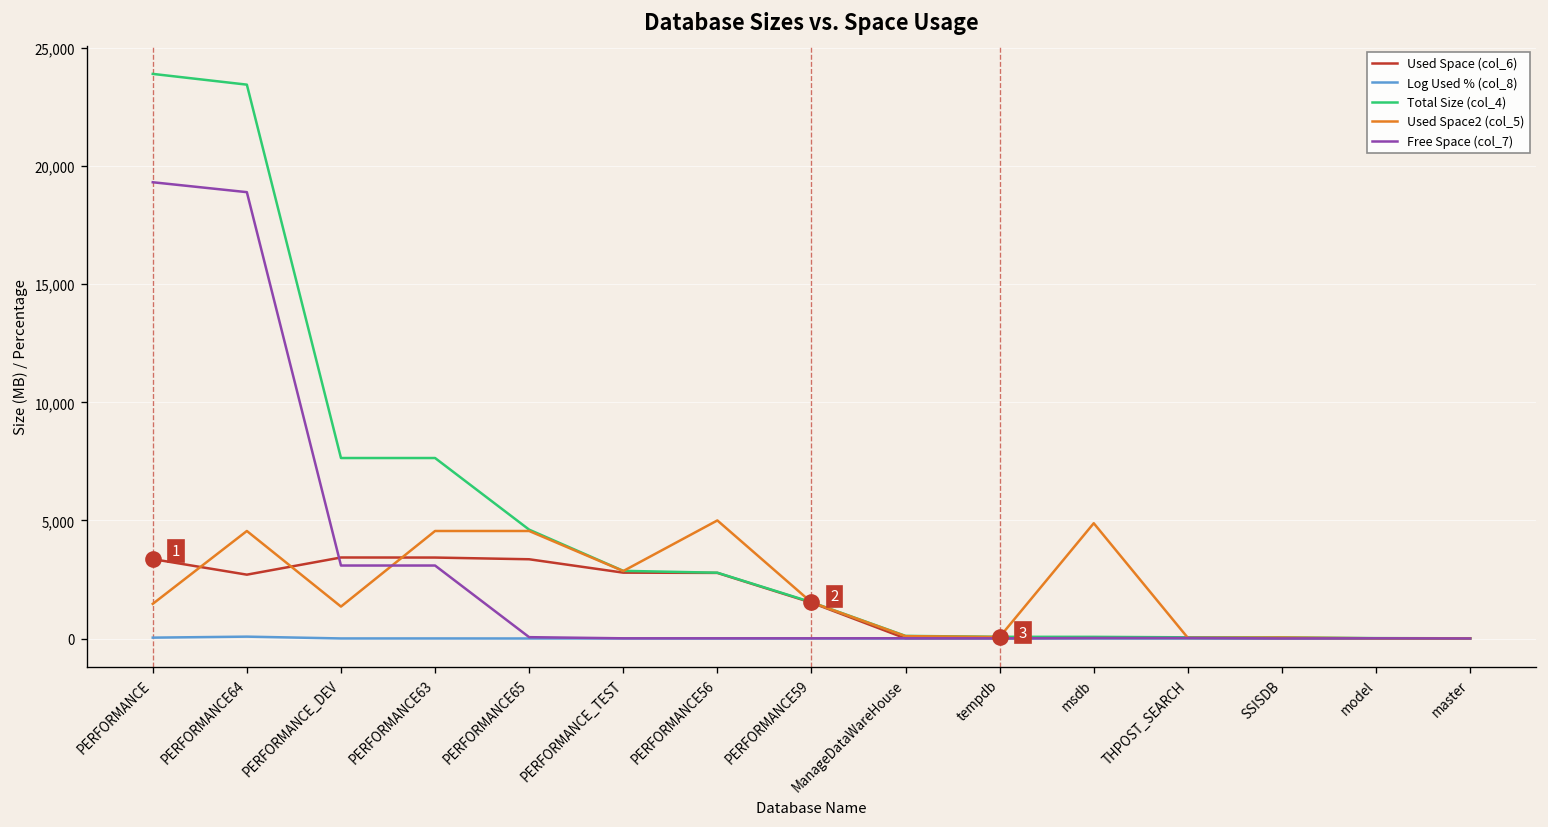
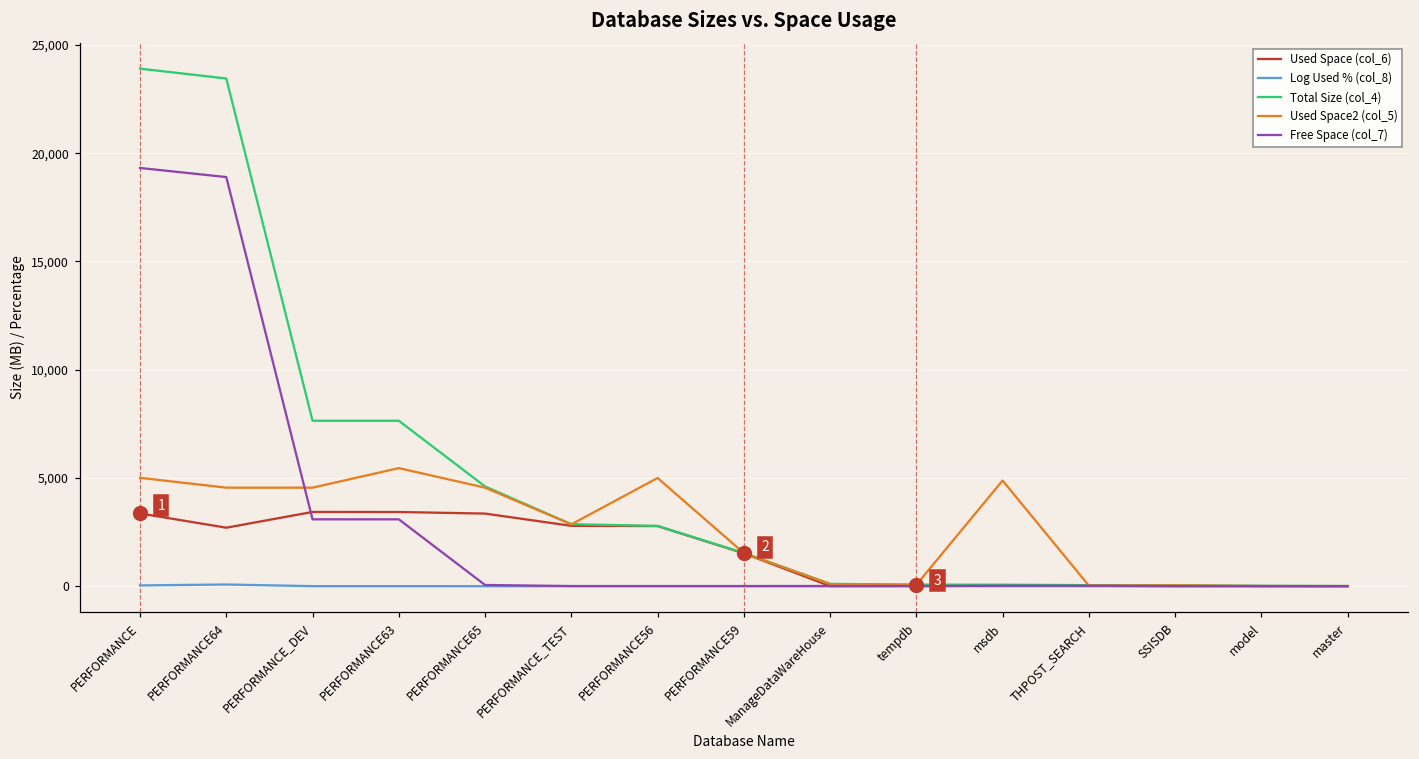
Used Space2 (col_5), PERFORMANCE: 1,500 -> 5,000
Used Space2 (col_5), PERFORMANCE_DEV: 1,400 -> 4,600
Used Space2 (col_5), PERFORMANCE63: 4,600 -> 5,500
